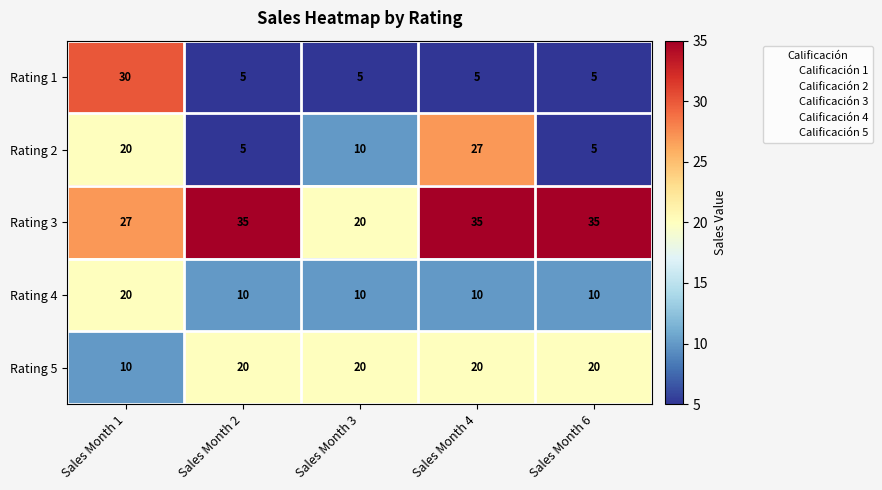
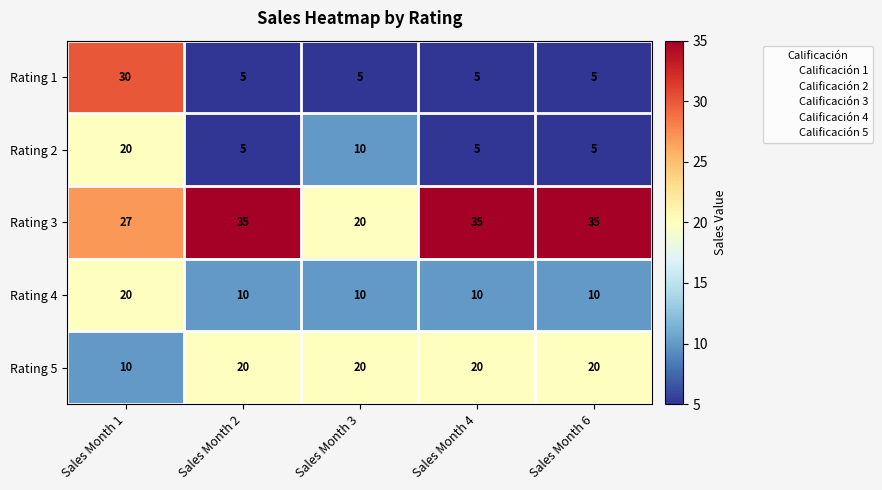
Rating 2, Sales Month 4: 27 -> 5
